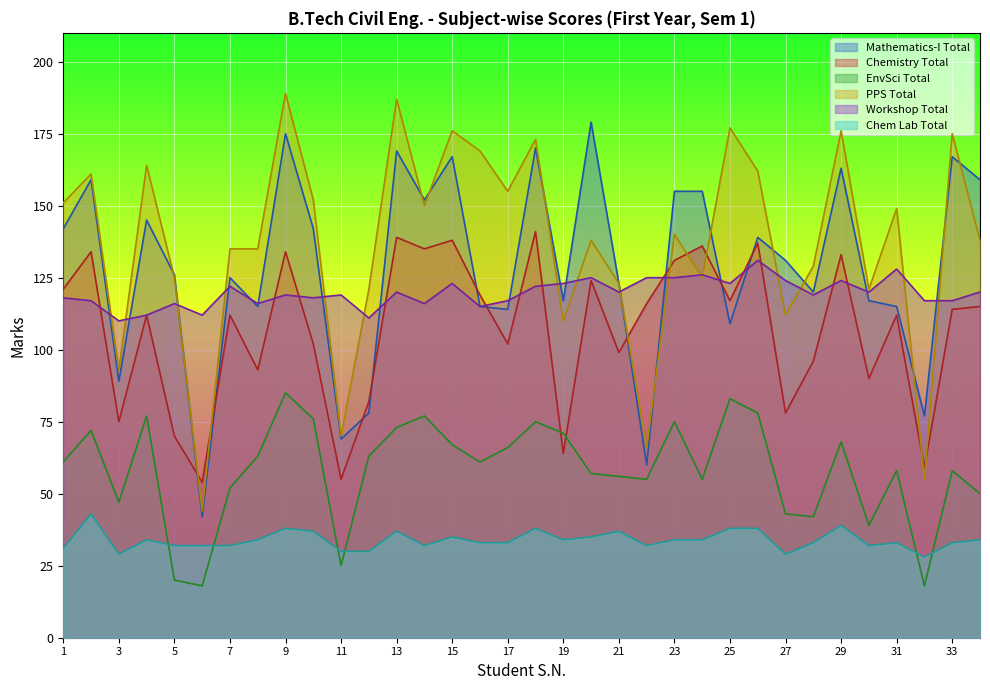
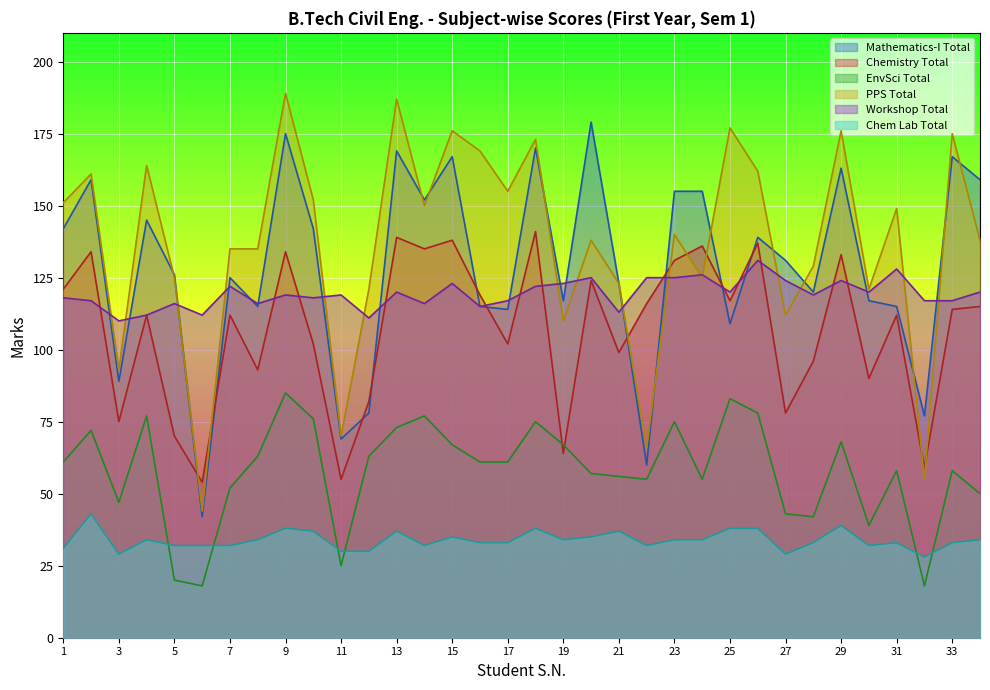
EnvSci Total, 17: 66 -> 61
EnvSci Total, 19: 71 -> 67
Workshop Total, 21: 120 -> 113
Workshop Total, 25: 123 -> 120
